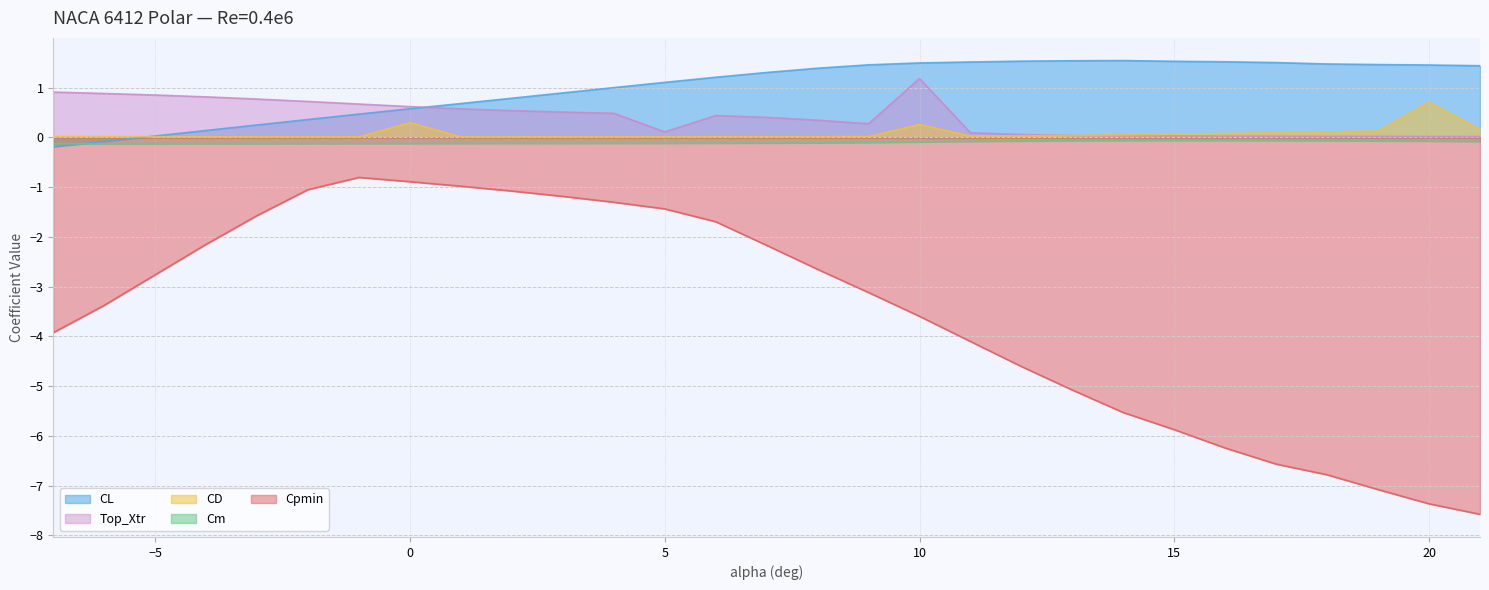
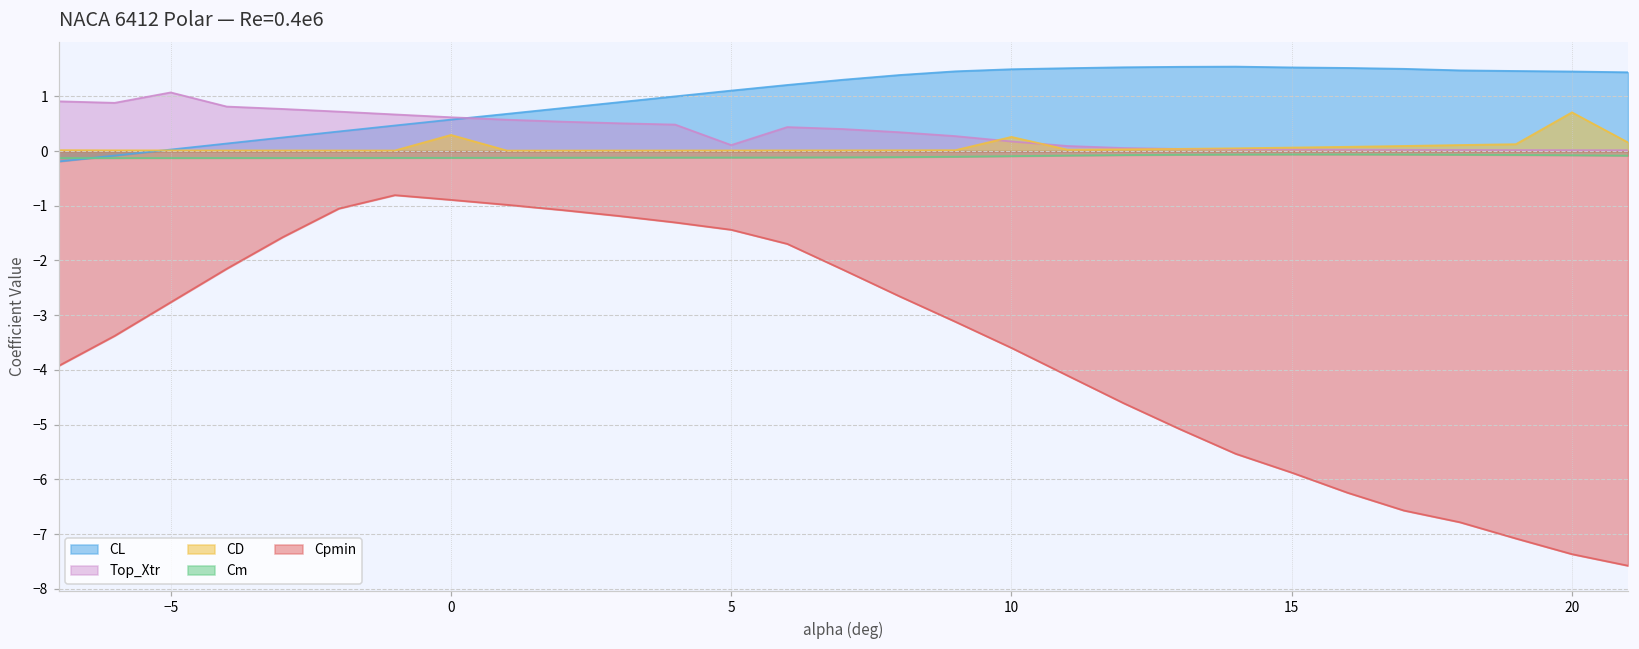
Top_Xtr, −5: 0.8 -> 1.1
Top_Xtr, 10: 1.2 -> 0.2
